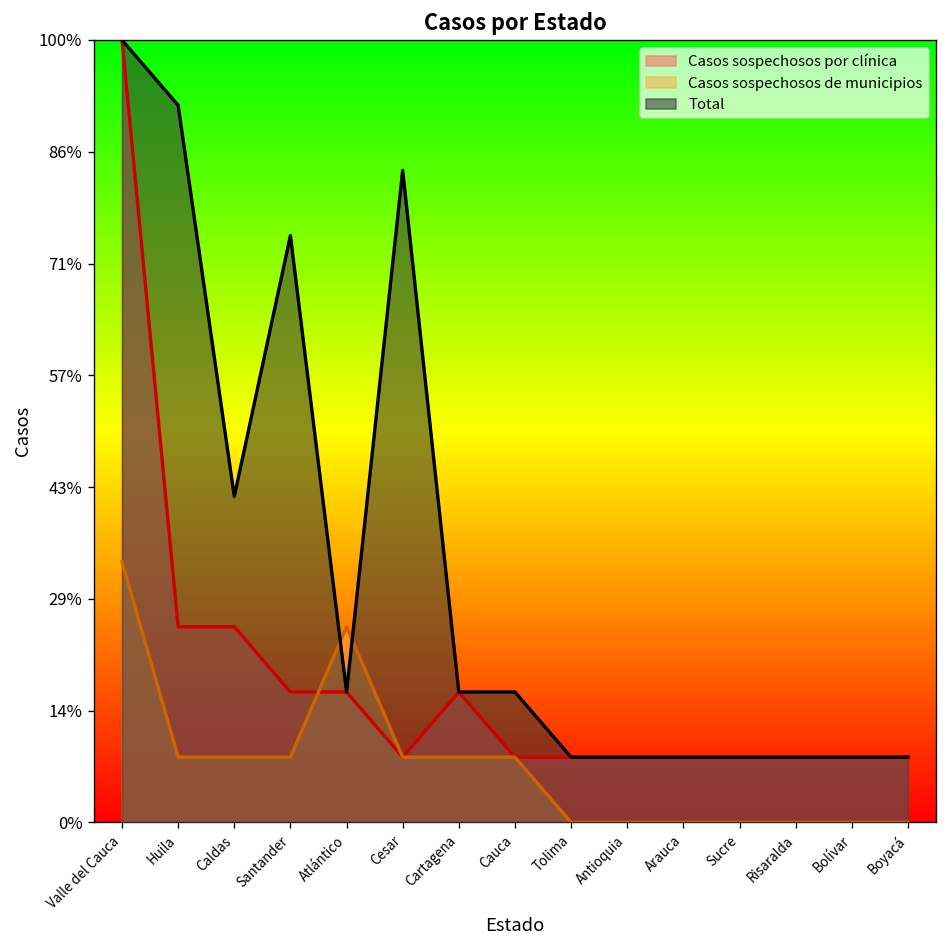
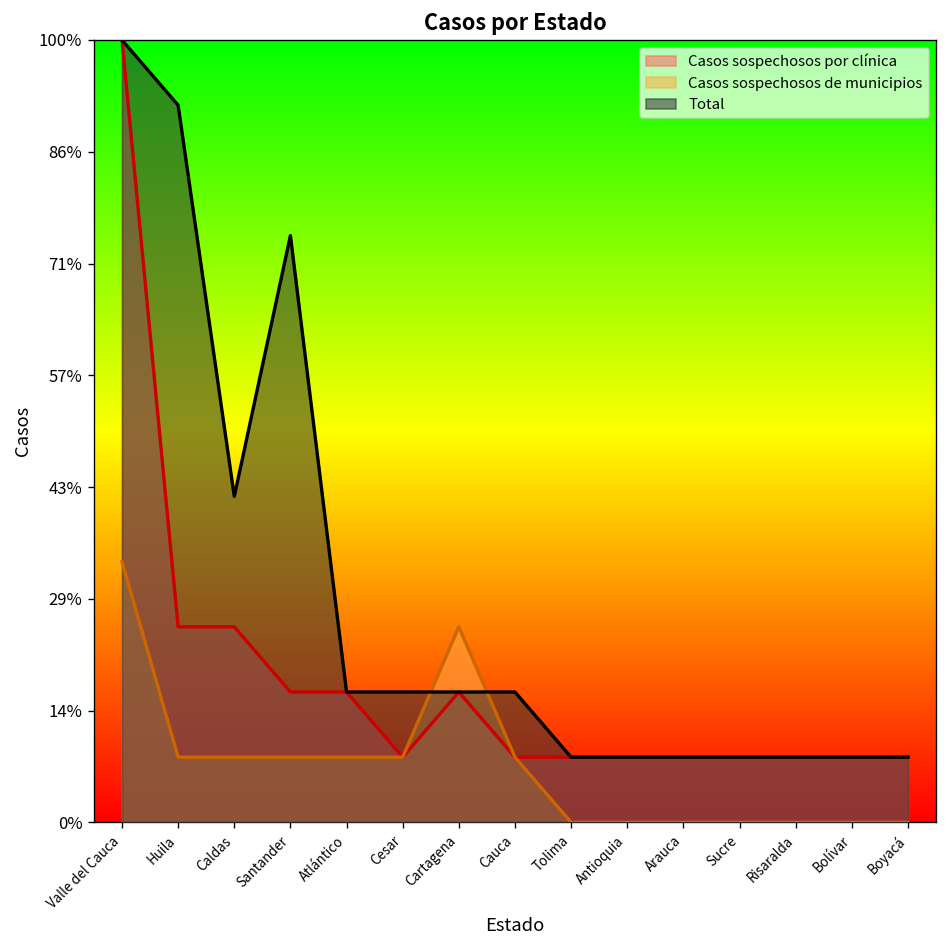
Casos sospechosos de municipios, Atlántico: 25% -> 8%
Total, Cesar: 83% -> 17%
Casos sospechosos de municipios, Cartagena: 8% -> 25%
